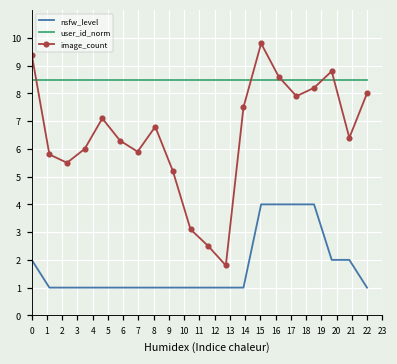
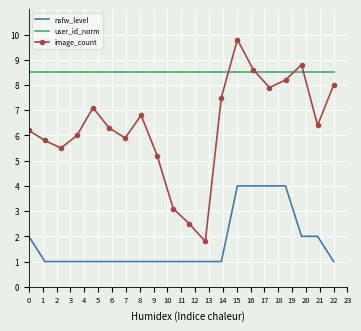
image_count, 0: 9.4 -> 6.2
